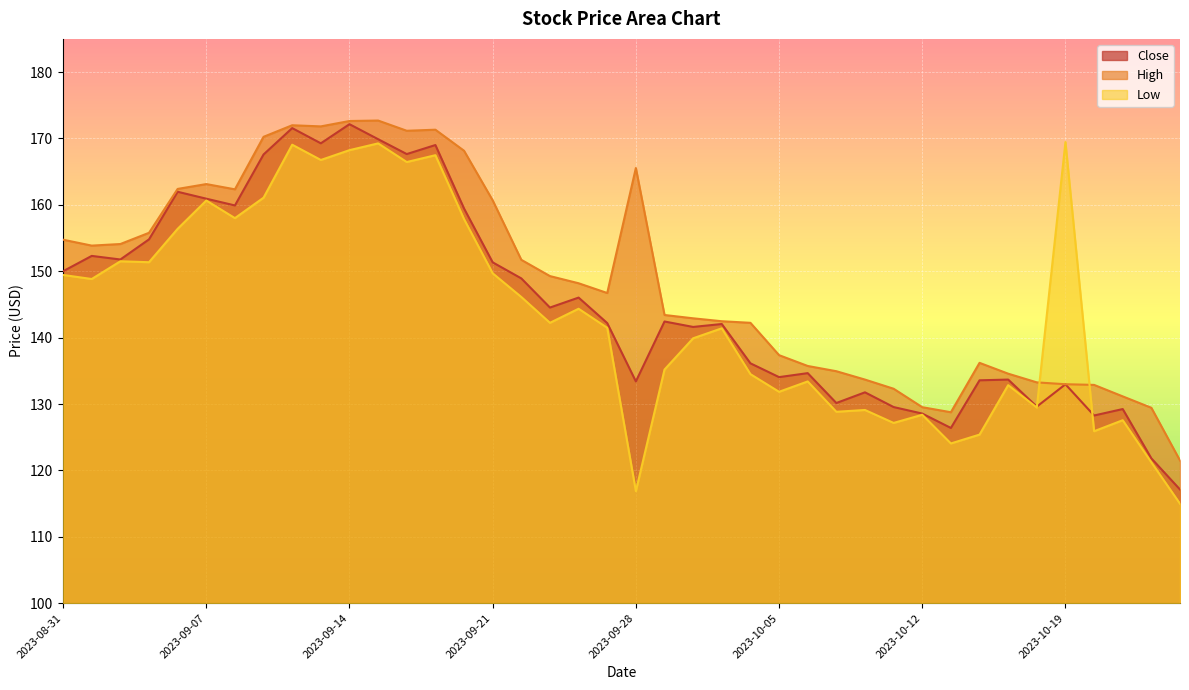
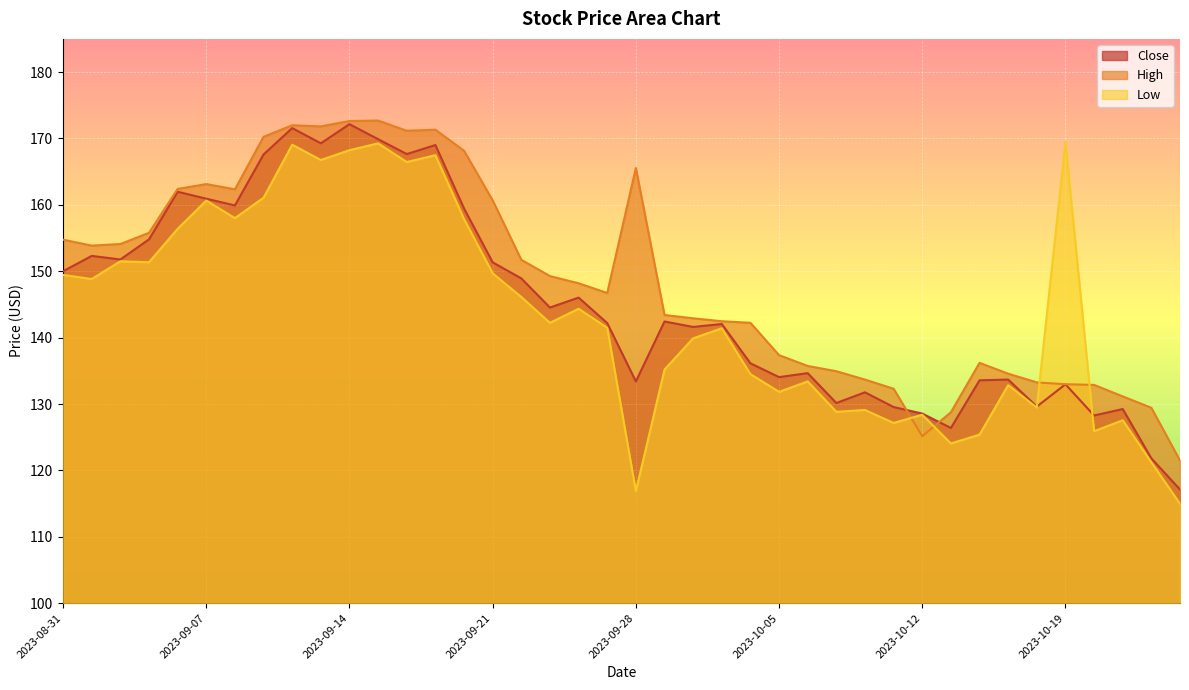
High, 2023-10-12: 130 -> 125
